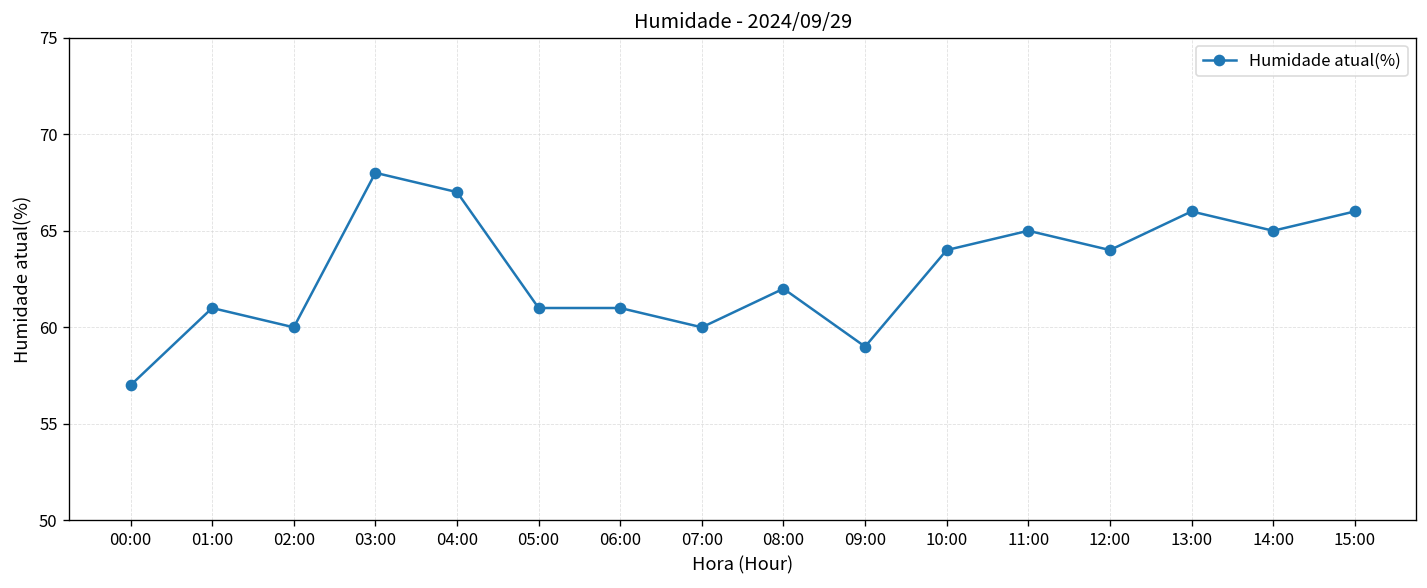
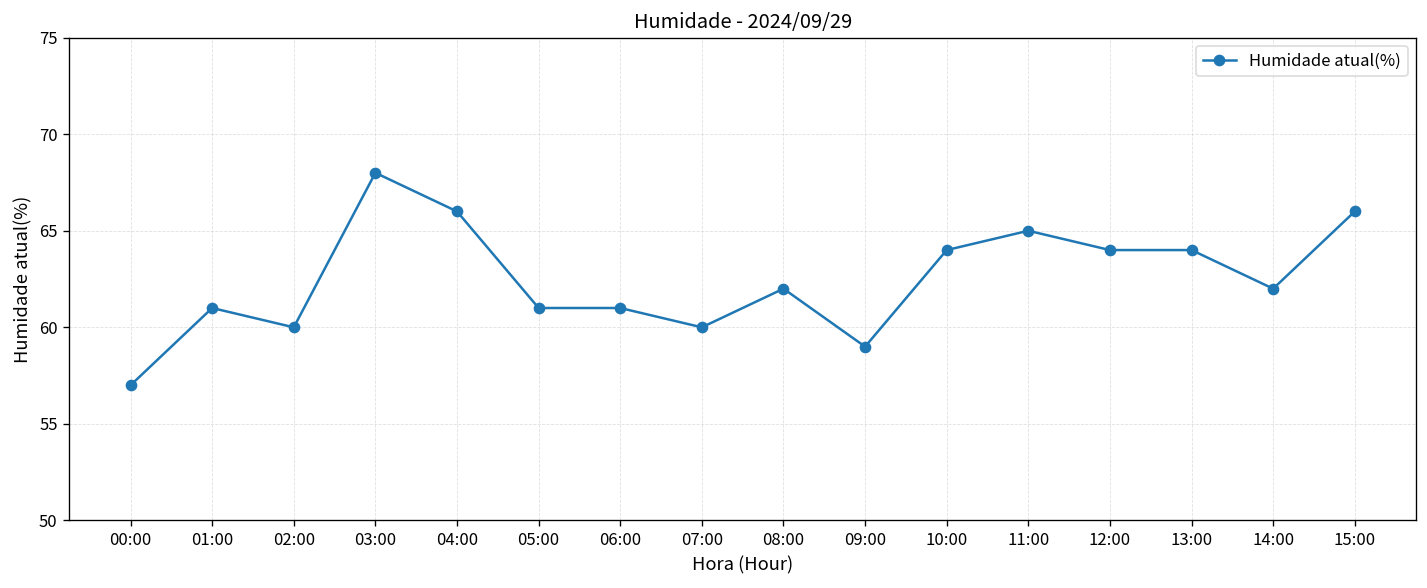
04:00: 67 -> 66
13:00: 66 -> 64
14:00: 65 -> 62
